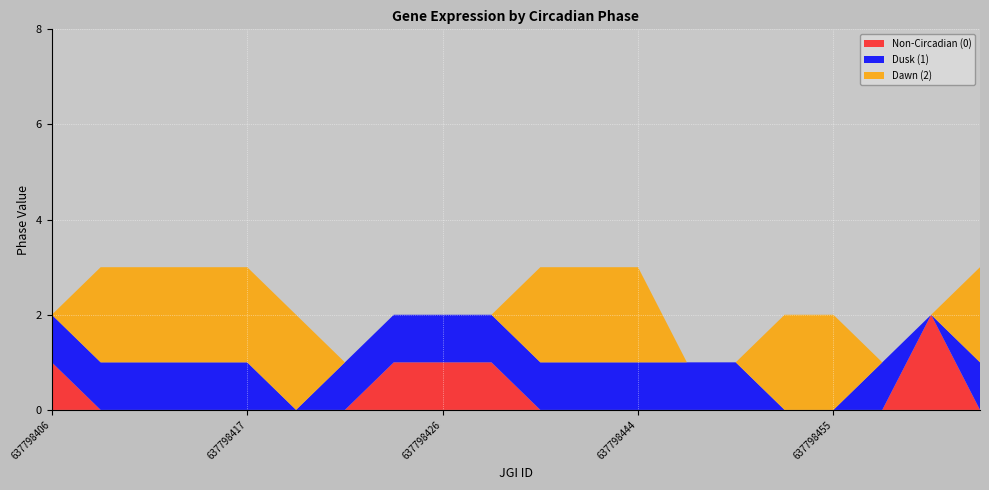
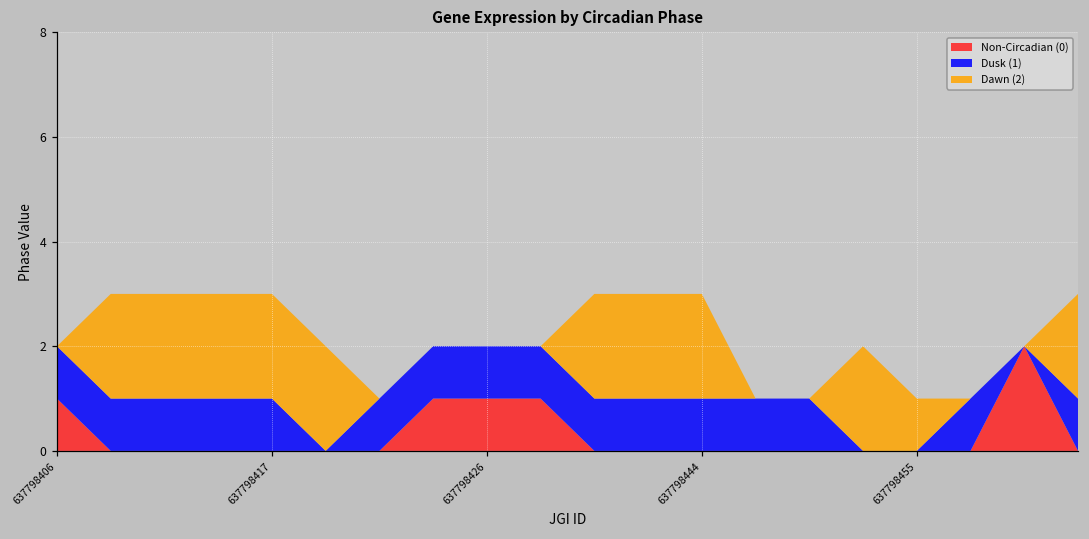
Dawn (2), 637798455: 2 -> 1
